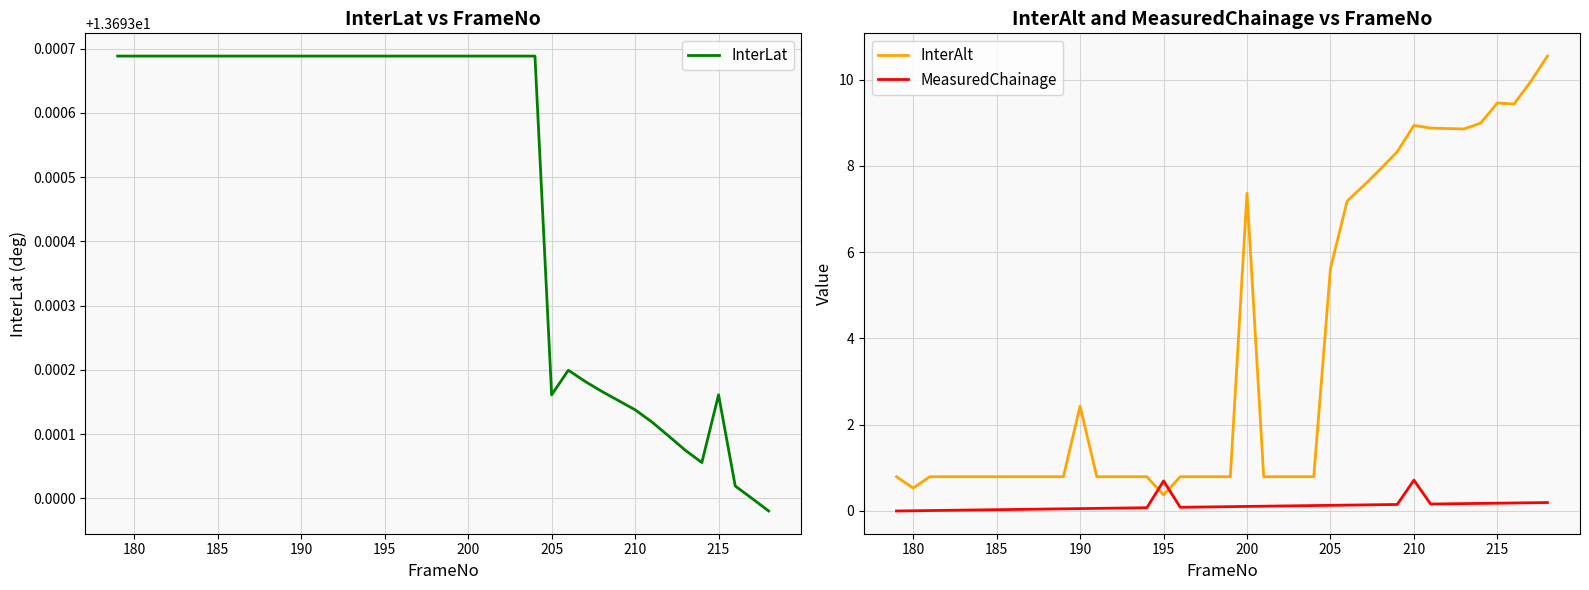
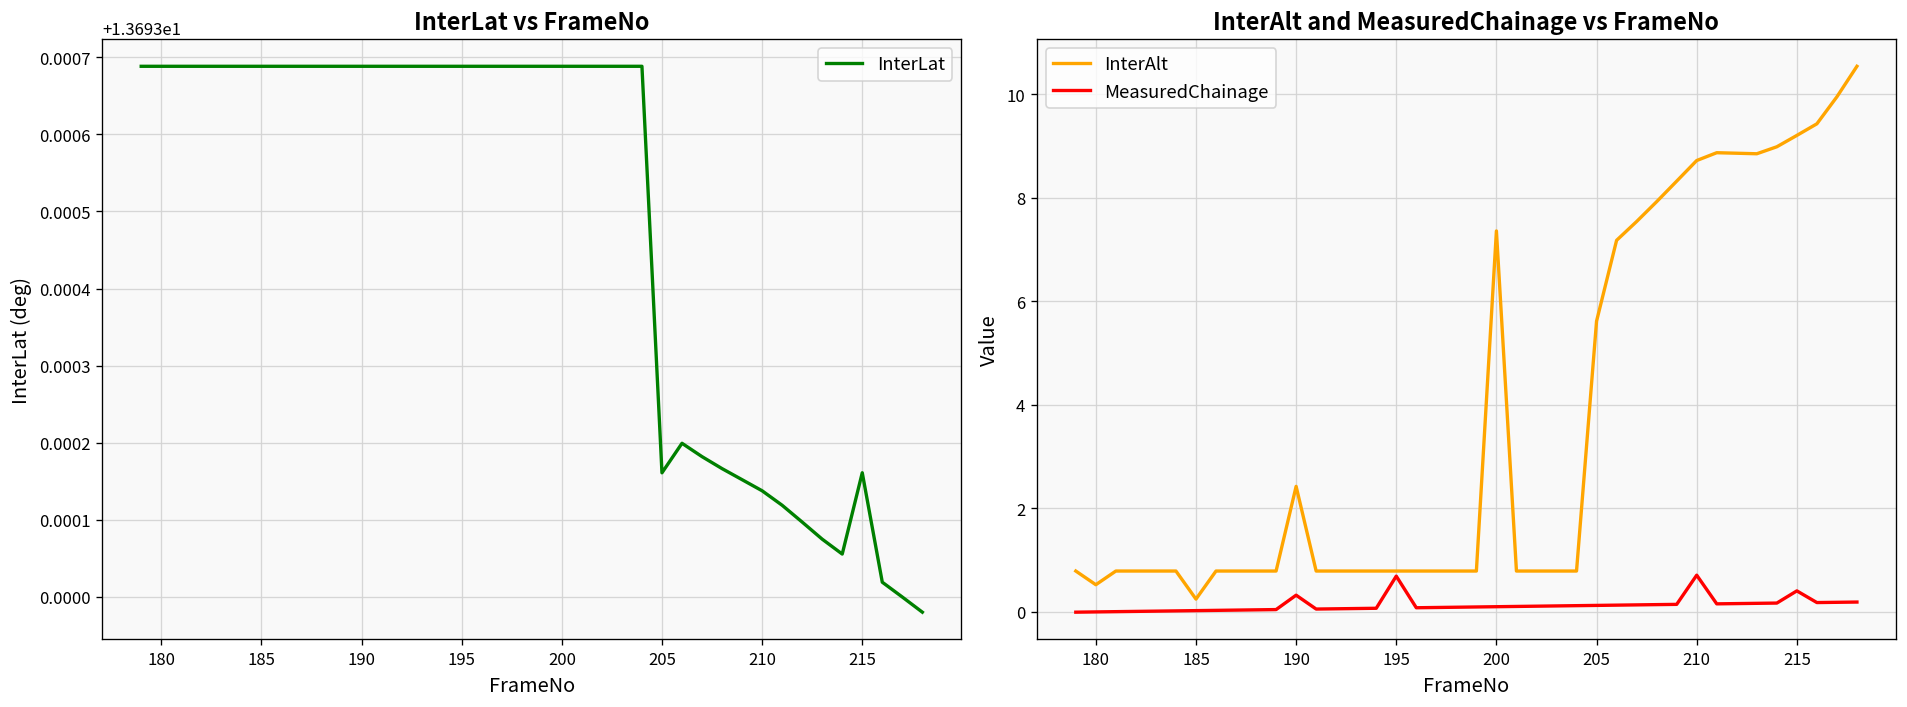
InterAlt and MeasuredChainage vs FrameNo, InterAlt, 185: 0.8 -> 0.2
InterAlt and MeasuredChainage vs FrameNo, MeasuredChainage, 190: 0.1 -> 0.3
InterAlt and MeasuredChainage vs FrameNo, InterAlt, 195: 0.4 -> 0.8
InterAlt and MeasuredChainage vs FrameNo, InterAlt, 210: 8.9 -> 8.7
InterAlt and MeasuredChainage vs FrameNo, InterAlt, 215: 9.5 -> 9.2
InterAlt and MeasuredChainage vs FrameNo, MeasuredChainage, 215: 0.2 -> 0.4
